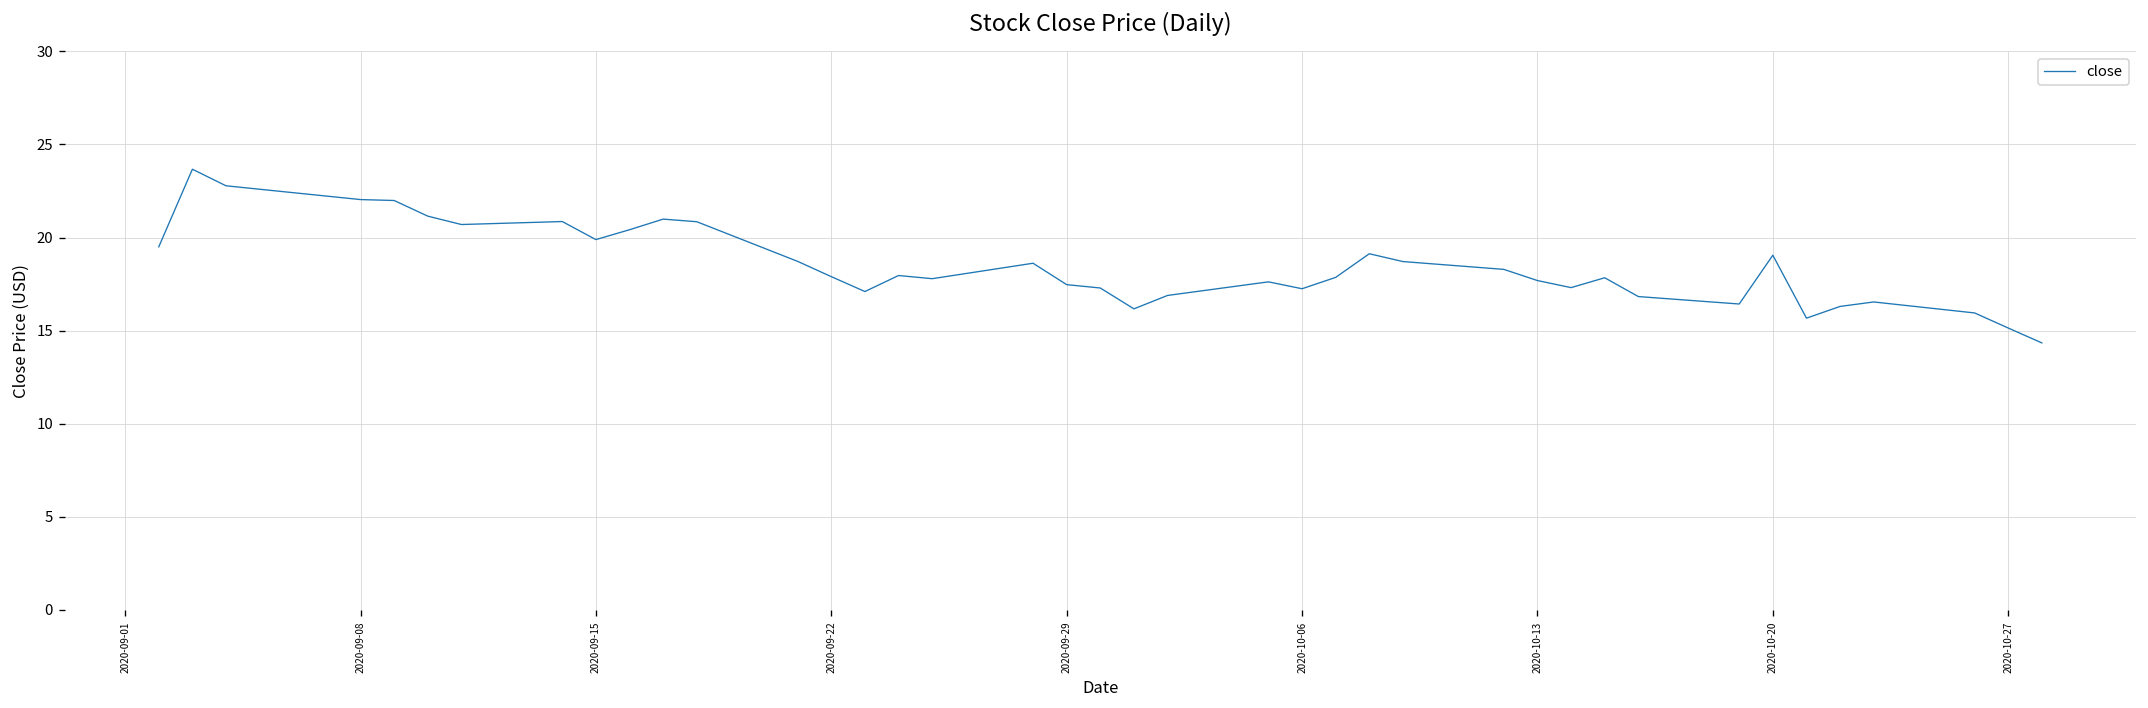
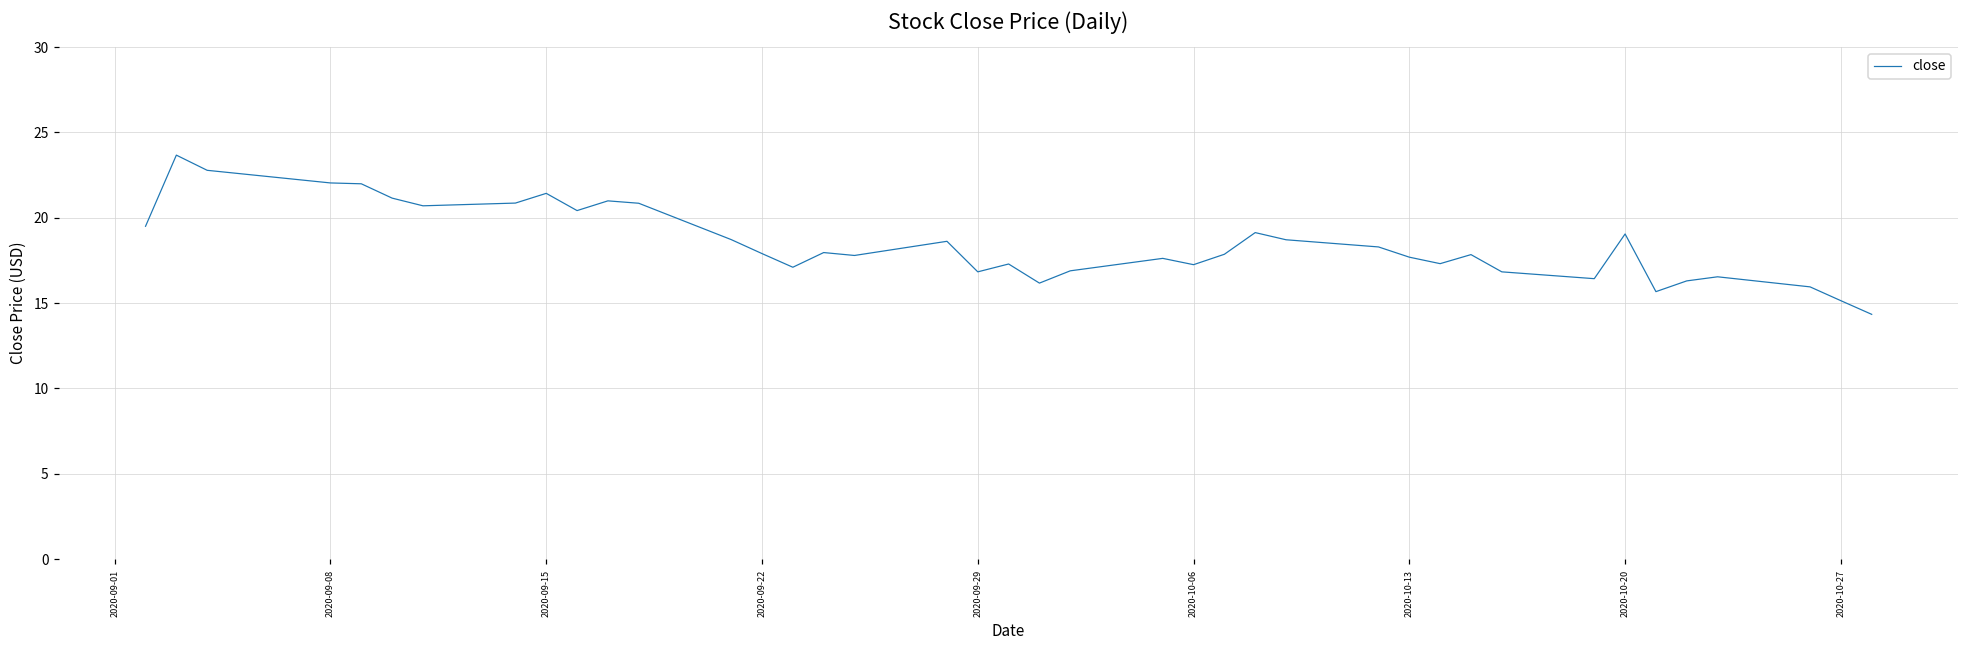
2020-09-15: 19.9 -> 21.4
2020-09-29: 17.5 -> 16.8
